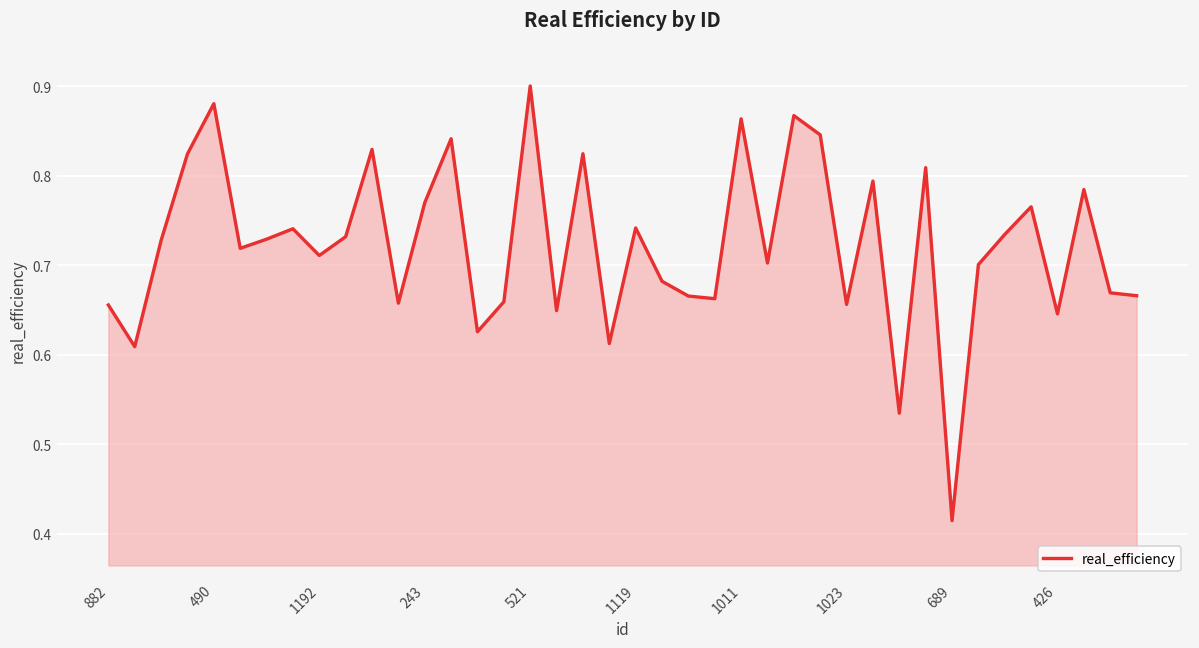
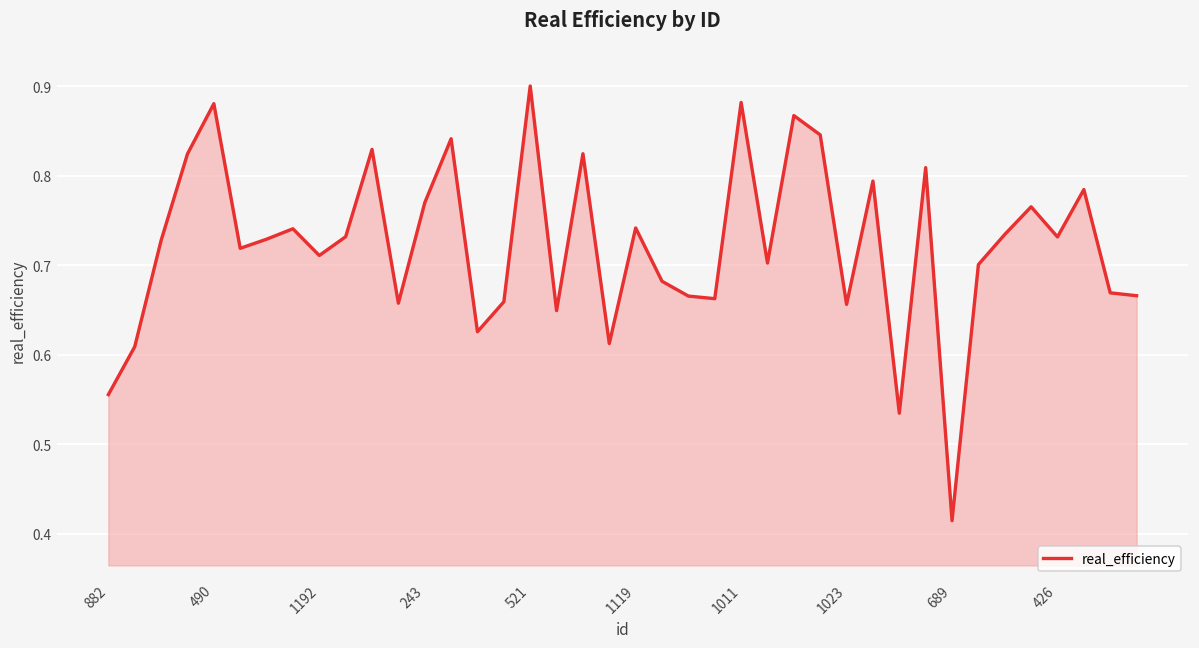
882: 0.66 -> 0.56
1011: 0.86 -> 0.88
426: 0.65 -> 0.73
